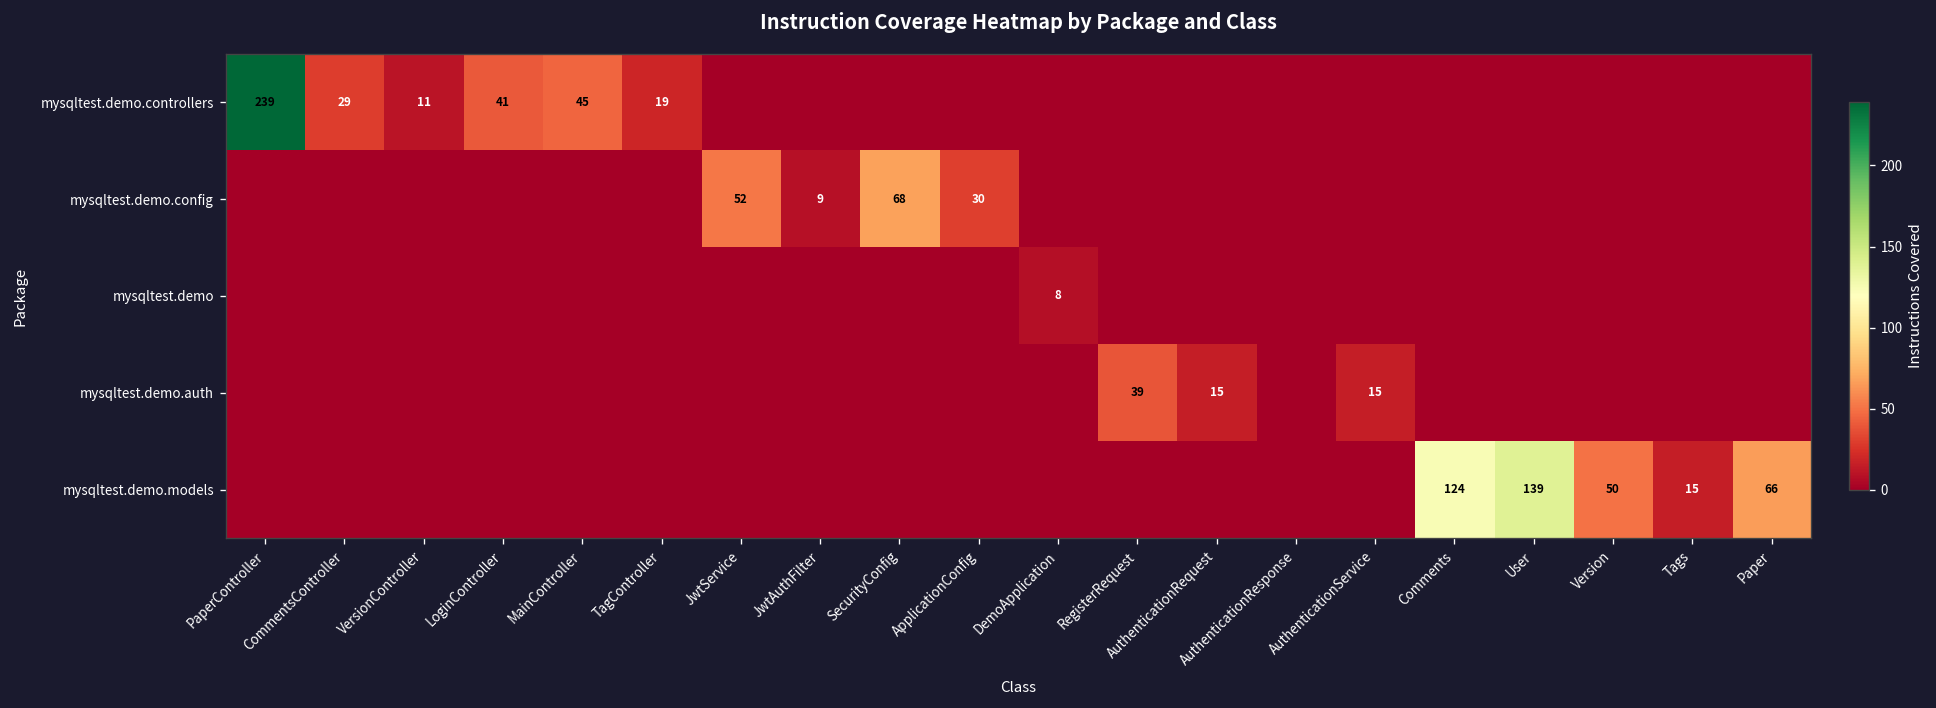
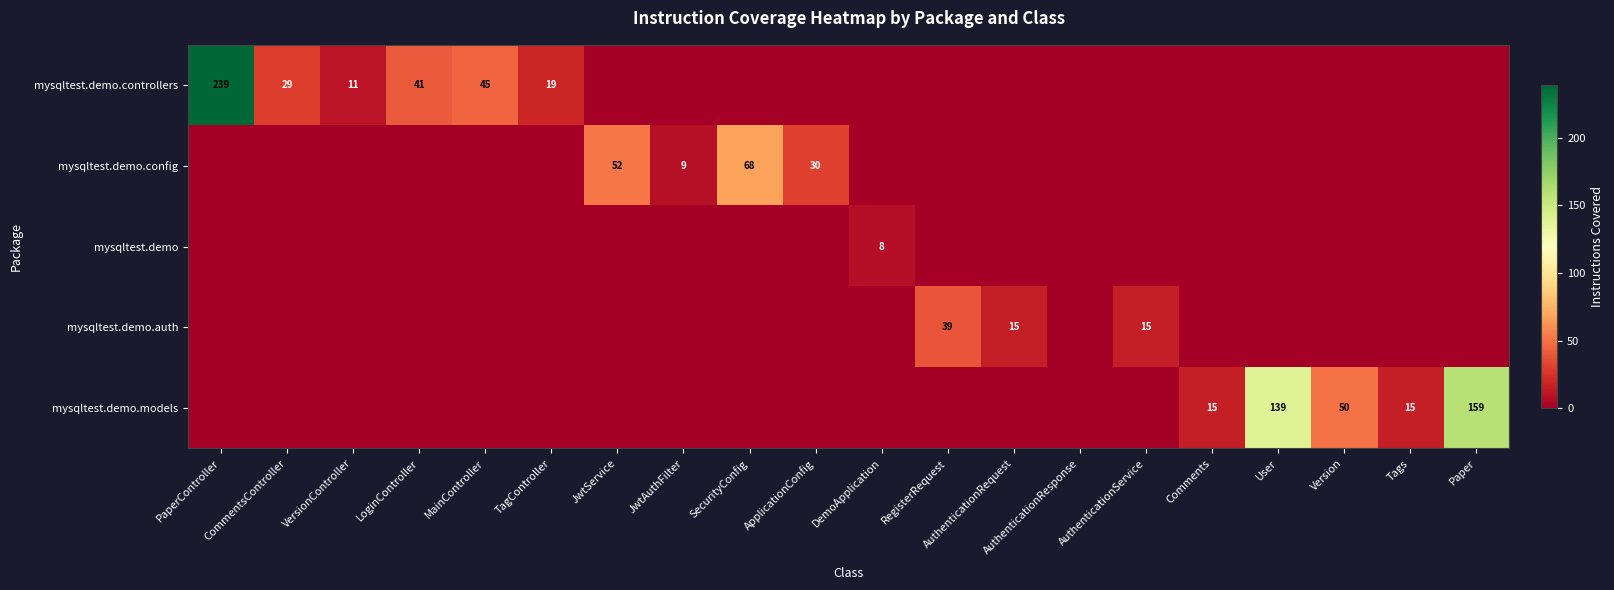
mysqltest.demo.models, Comments: 124 -> 15
mysqltest.demo.models, Paper: 66 -> 159
